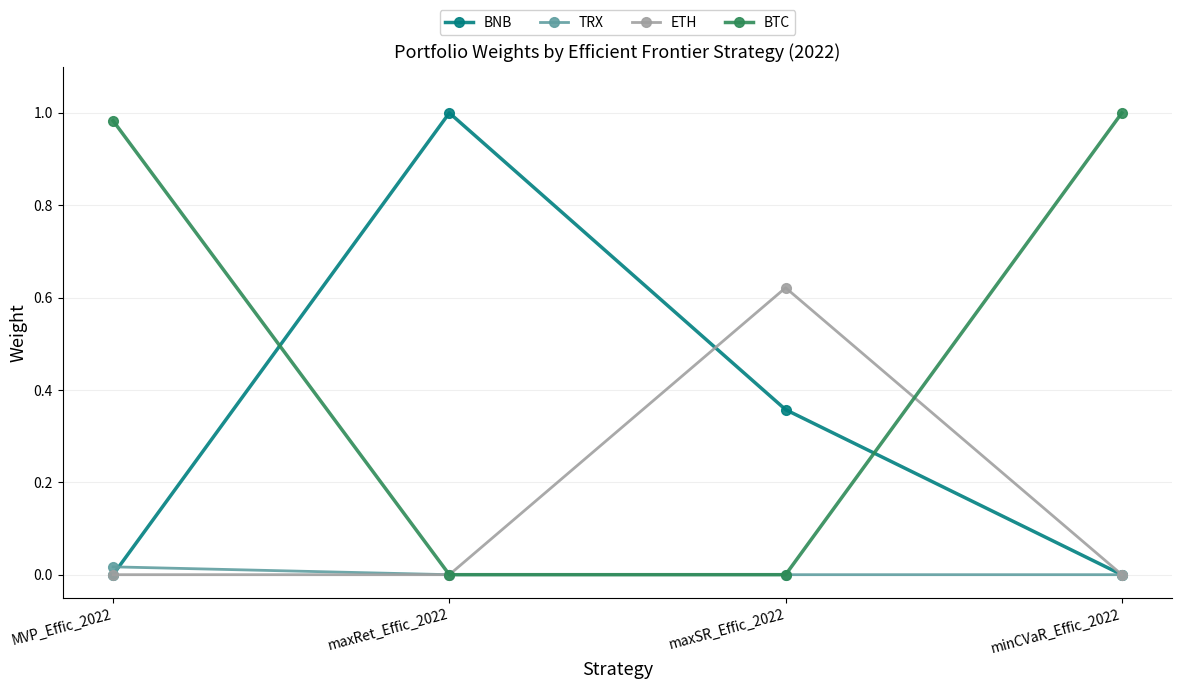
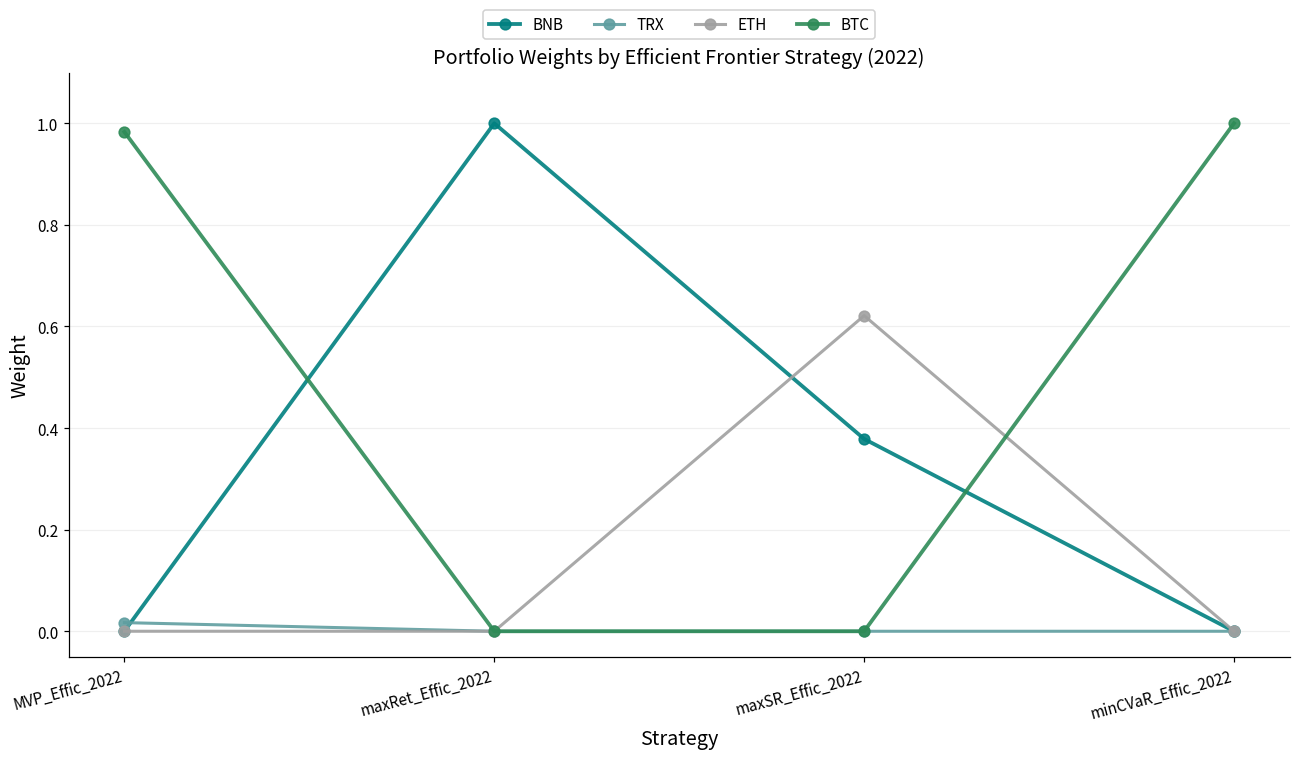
BNB, maxSR_Effic_2022: 0.36 -> 0.38
